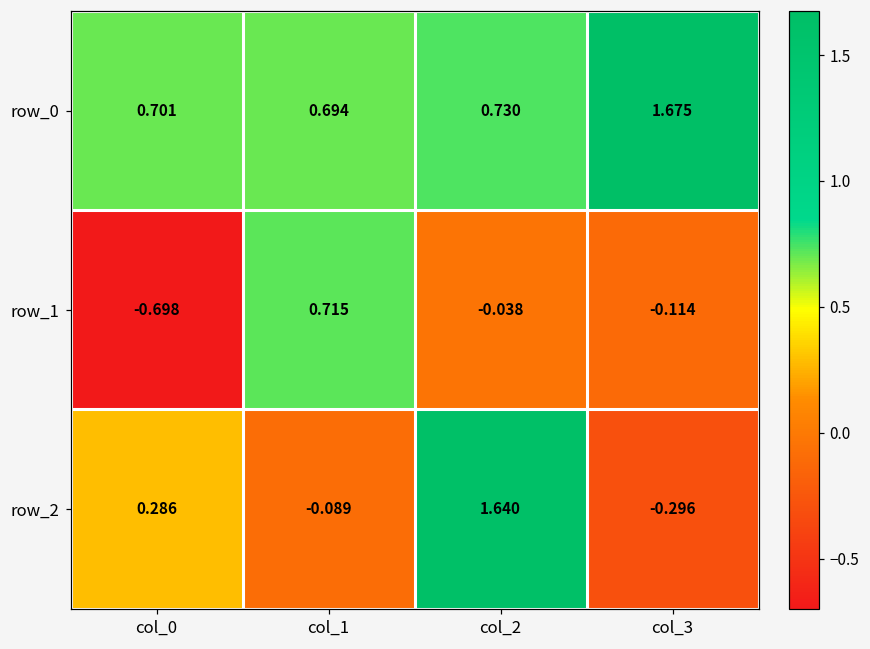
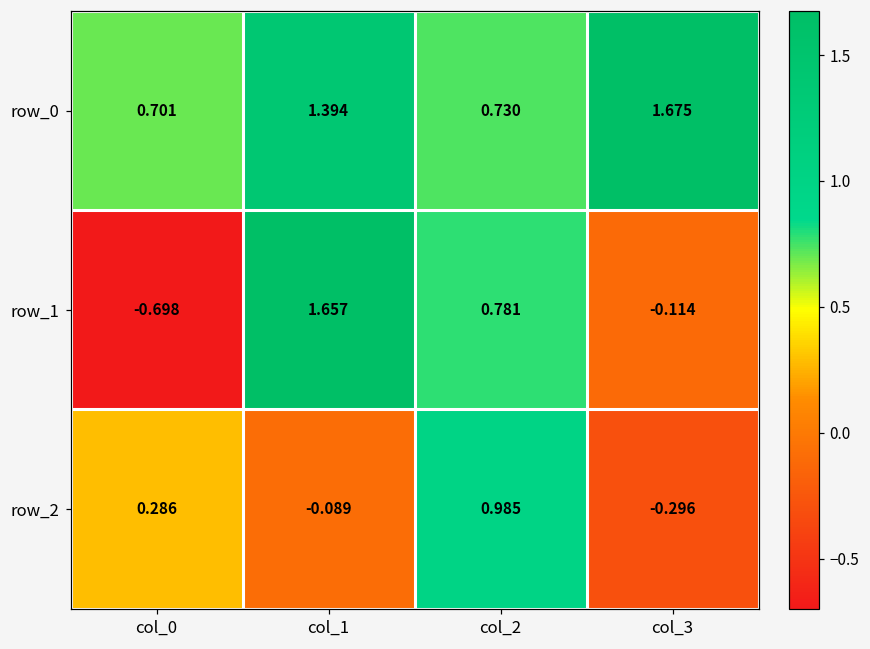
row_0, col_1: 0.694 -> 1.394
row_1, col_1: 0.715 -> 1.657
row_1, col_2: -0.038 -> 0.781
row_2, col_2: 1.640 -> 0.985
